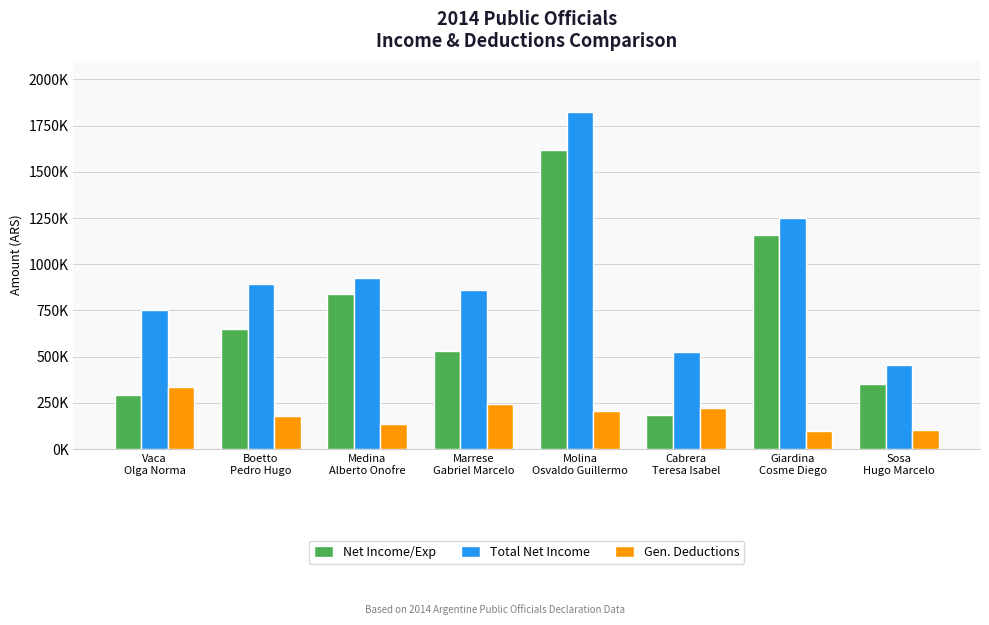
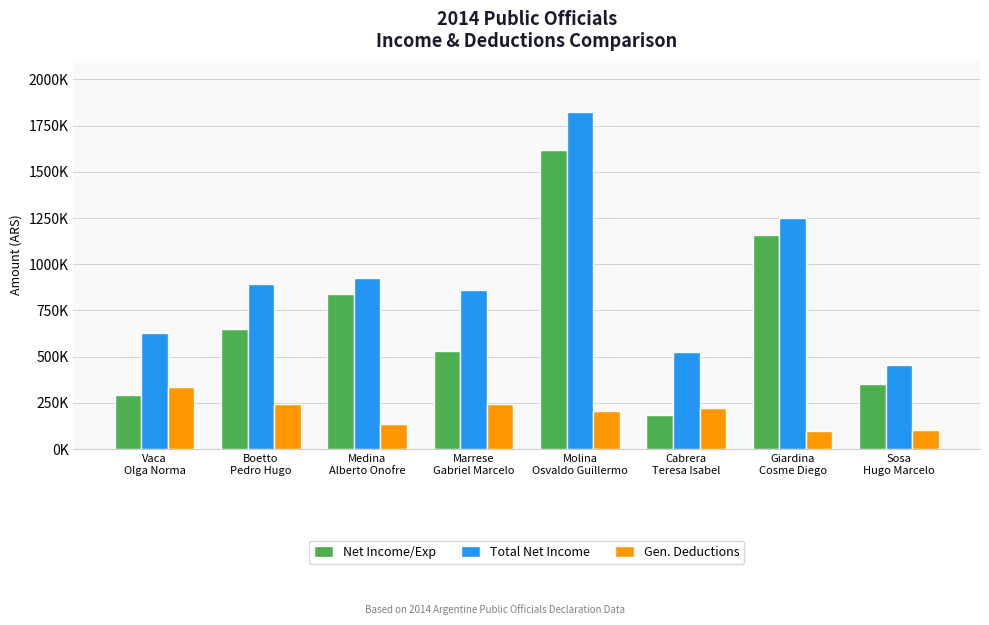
Total Net Income, Vaca Olga Norma: 750000 -> 630000
Gen. Deductions, Boetto Pedro Hugo: 180000 -> 250000
